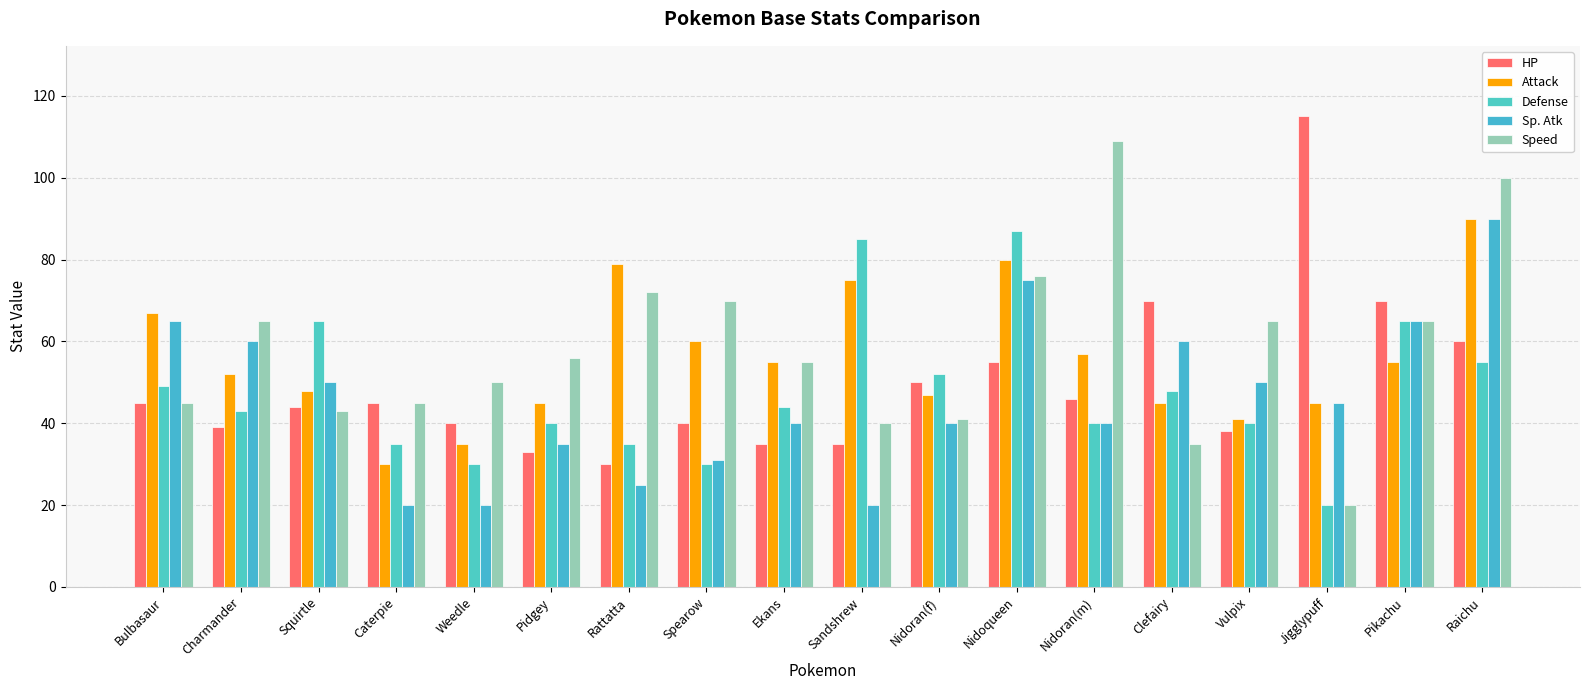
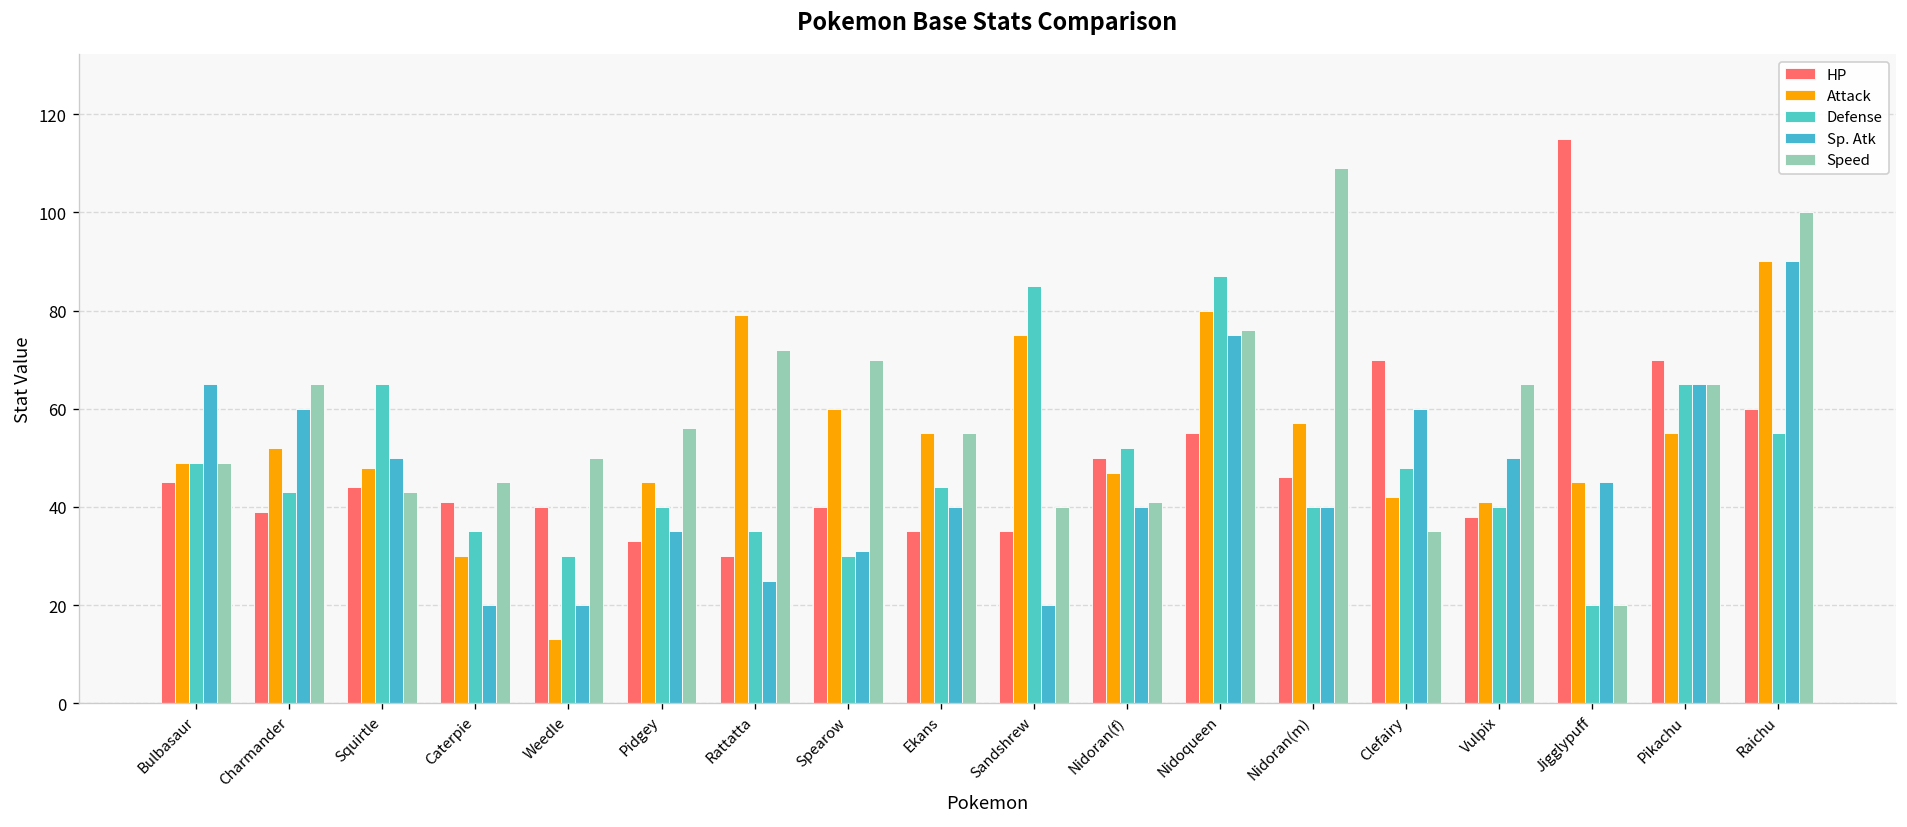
Attack, Bulbasaur: 67 -> 49
Speed, Bulbasaur: 45 -> 49
HP, Caterpie: 45 -> 41
Attack, Weedle: 35 -> 13
Attack, Clefairy: 45 -> 42
